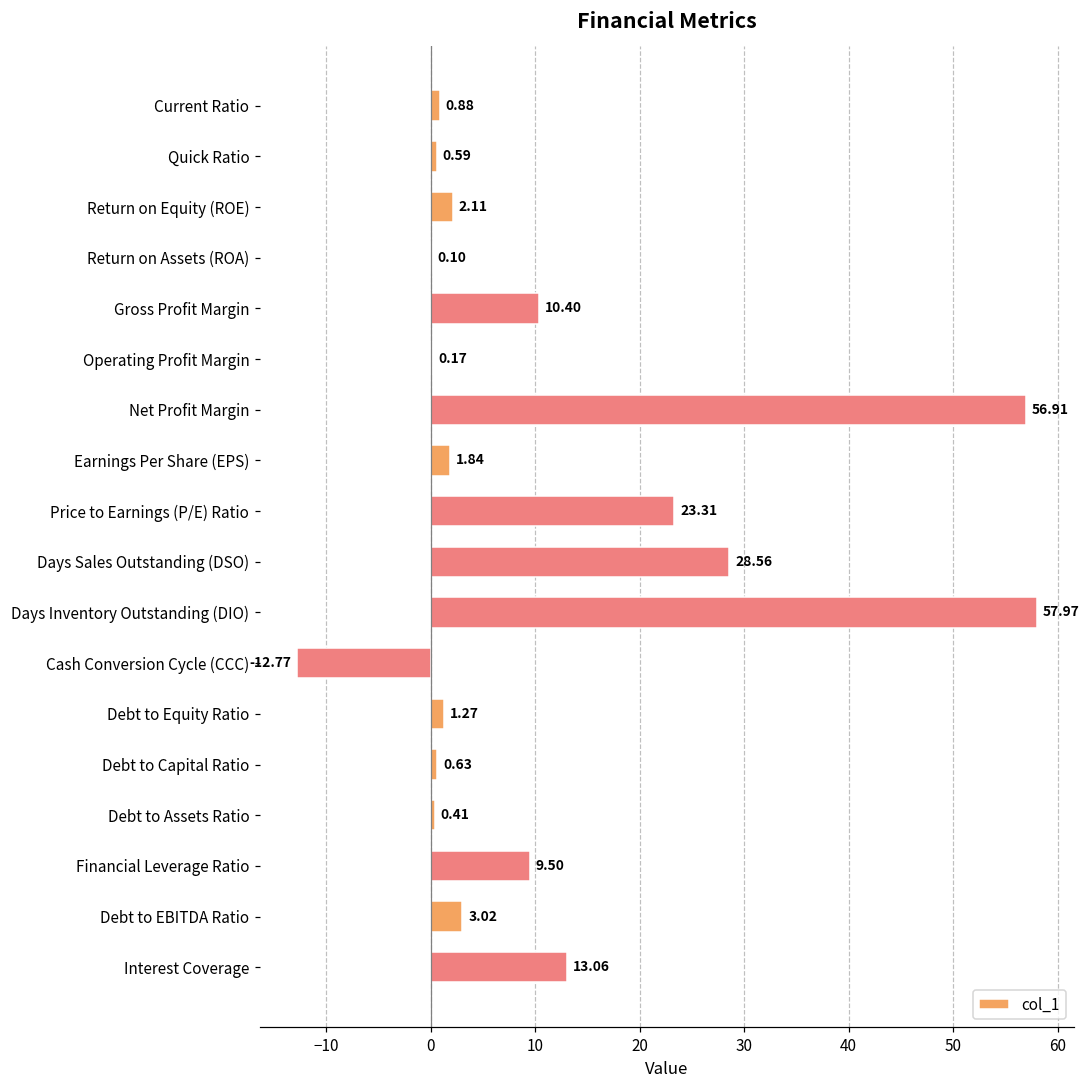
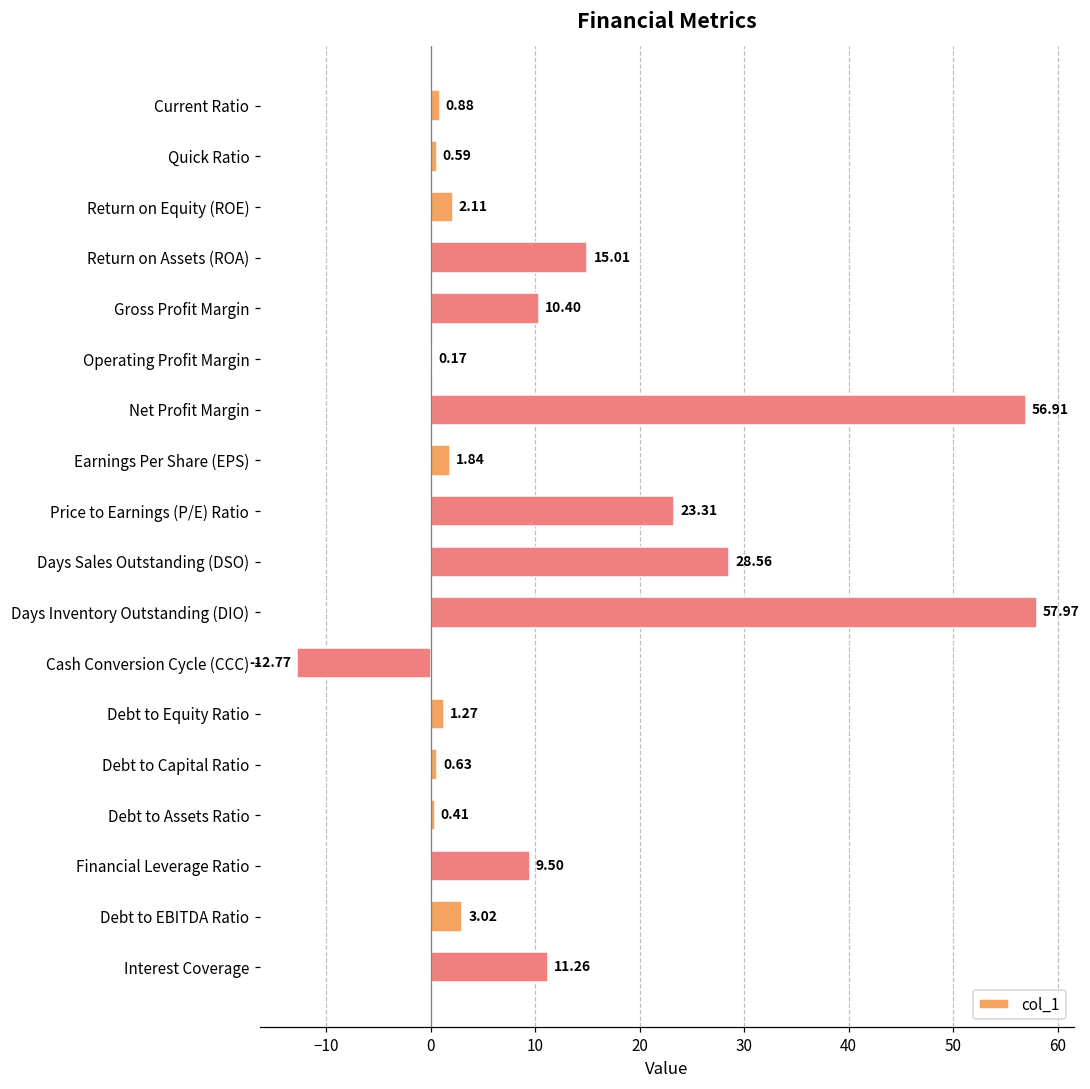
Return on Assets (ROA): 0.10 -> 15.01
Interest Coverage: 13.06 -> 11.26
